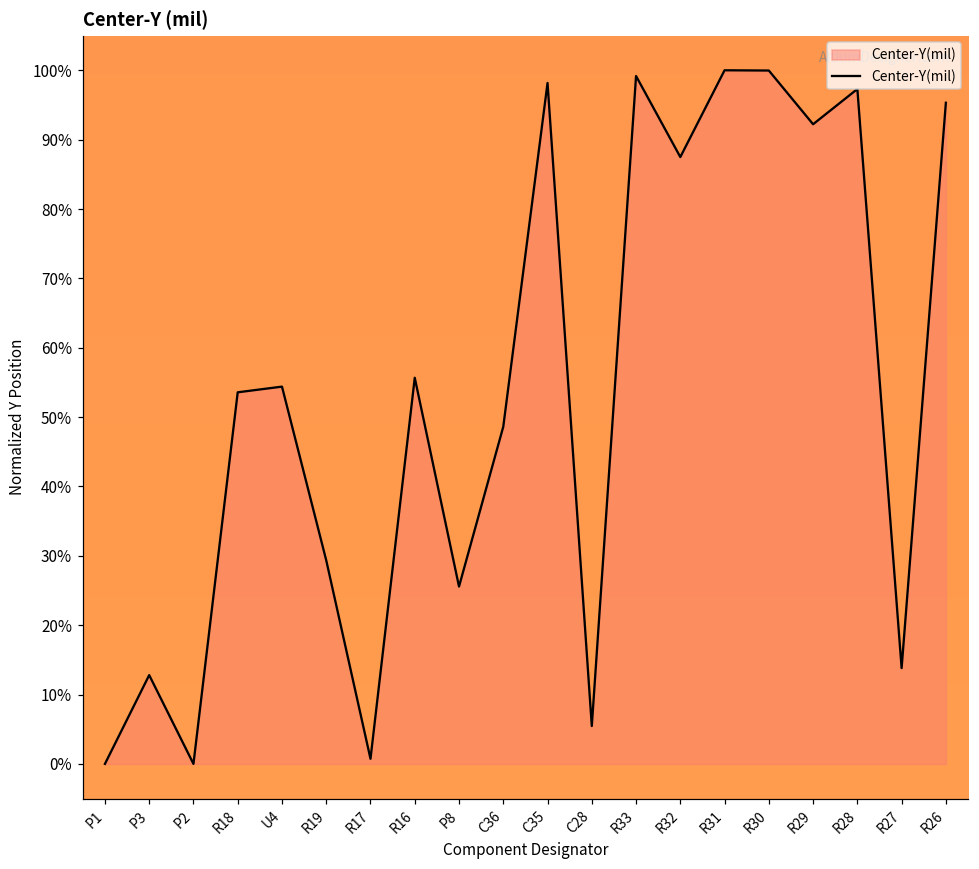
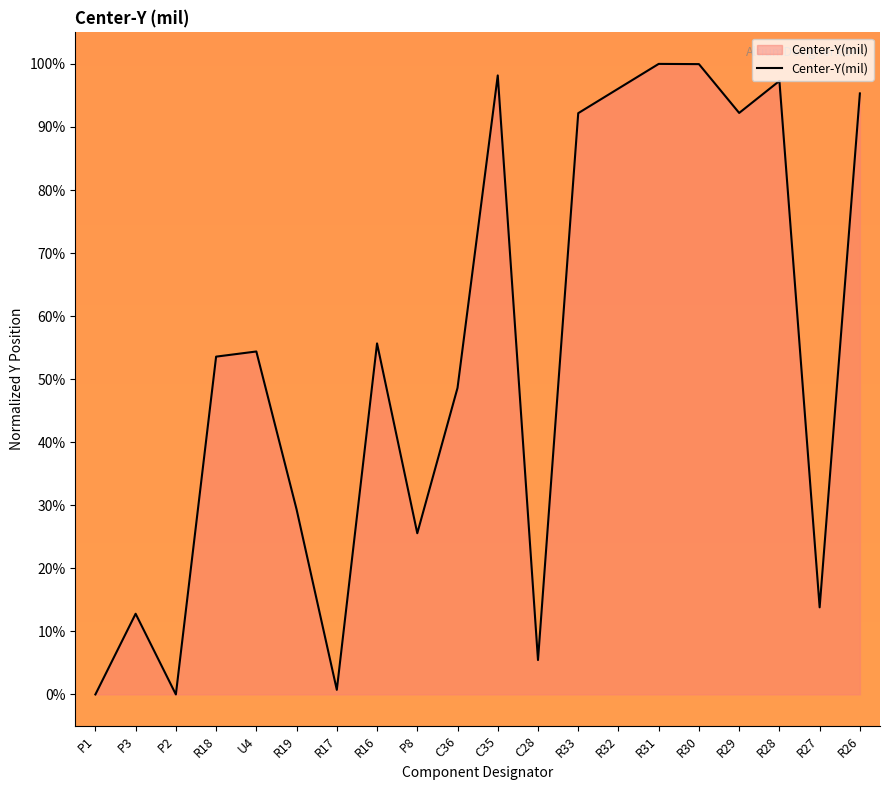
R33: 99% -> 92%
R32: 87% -> 96%
